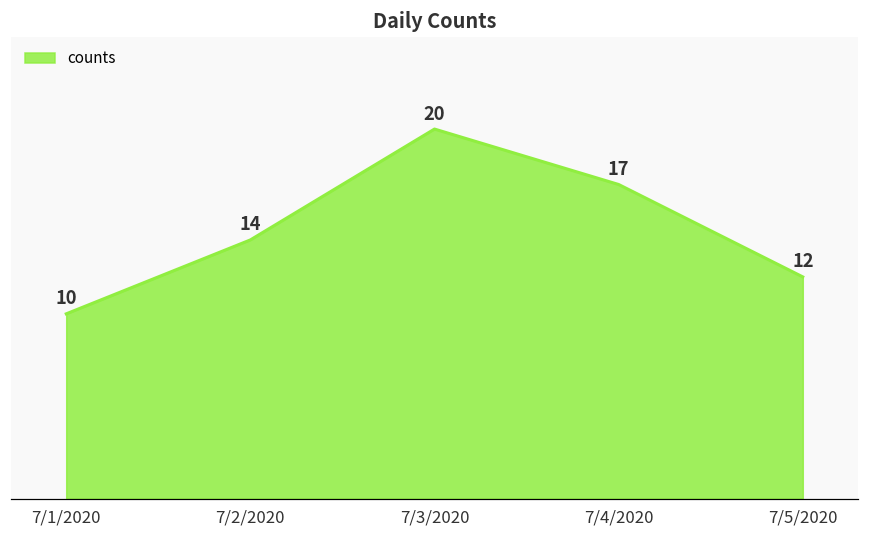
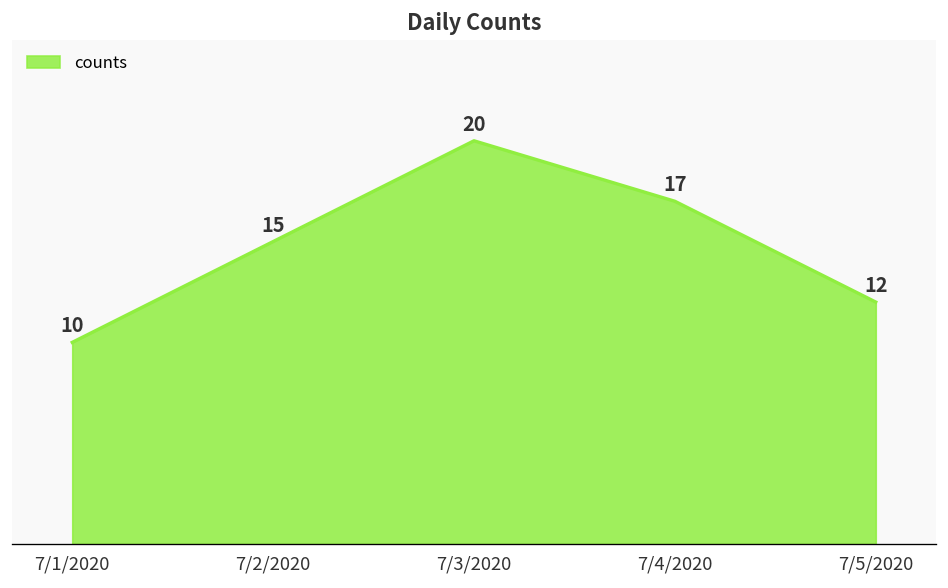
7/2/2020: 14 -> 15
